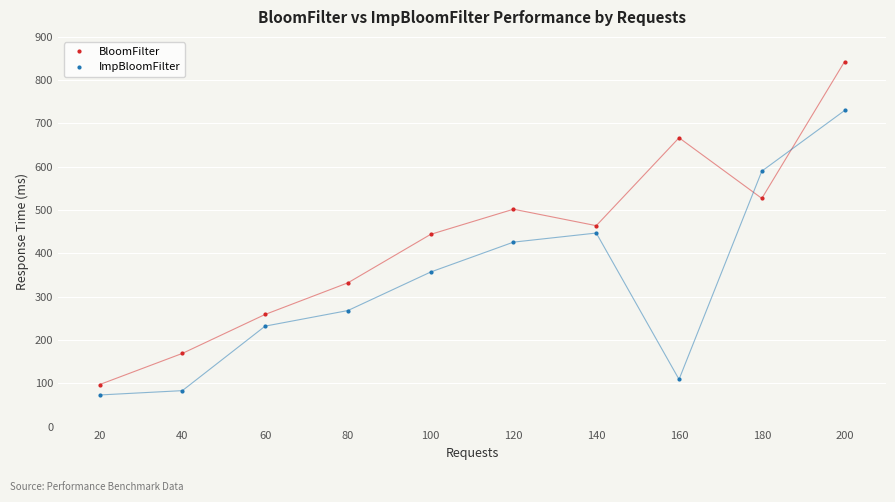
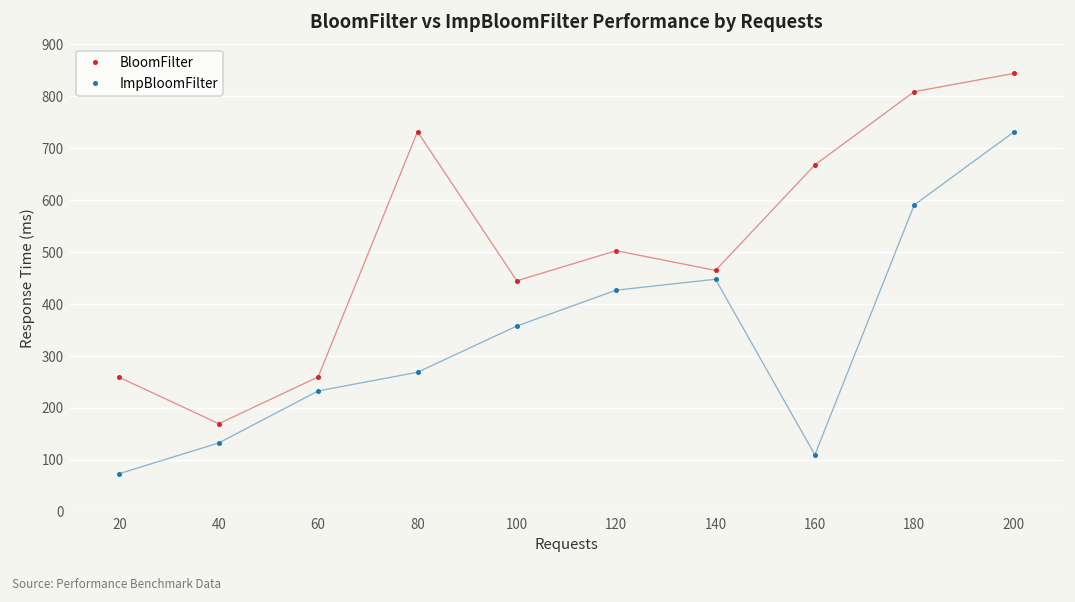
BloomFilter, 20: 100 -> 260
ImpBloomFilter, 40: 80 -> 130
BloomFilter, 80: 330 -> 730
BloomFilter, 180: 530 -> 810
